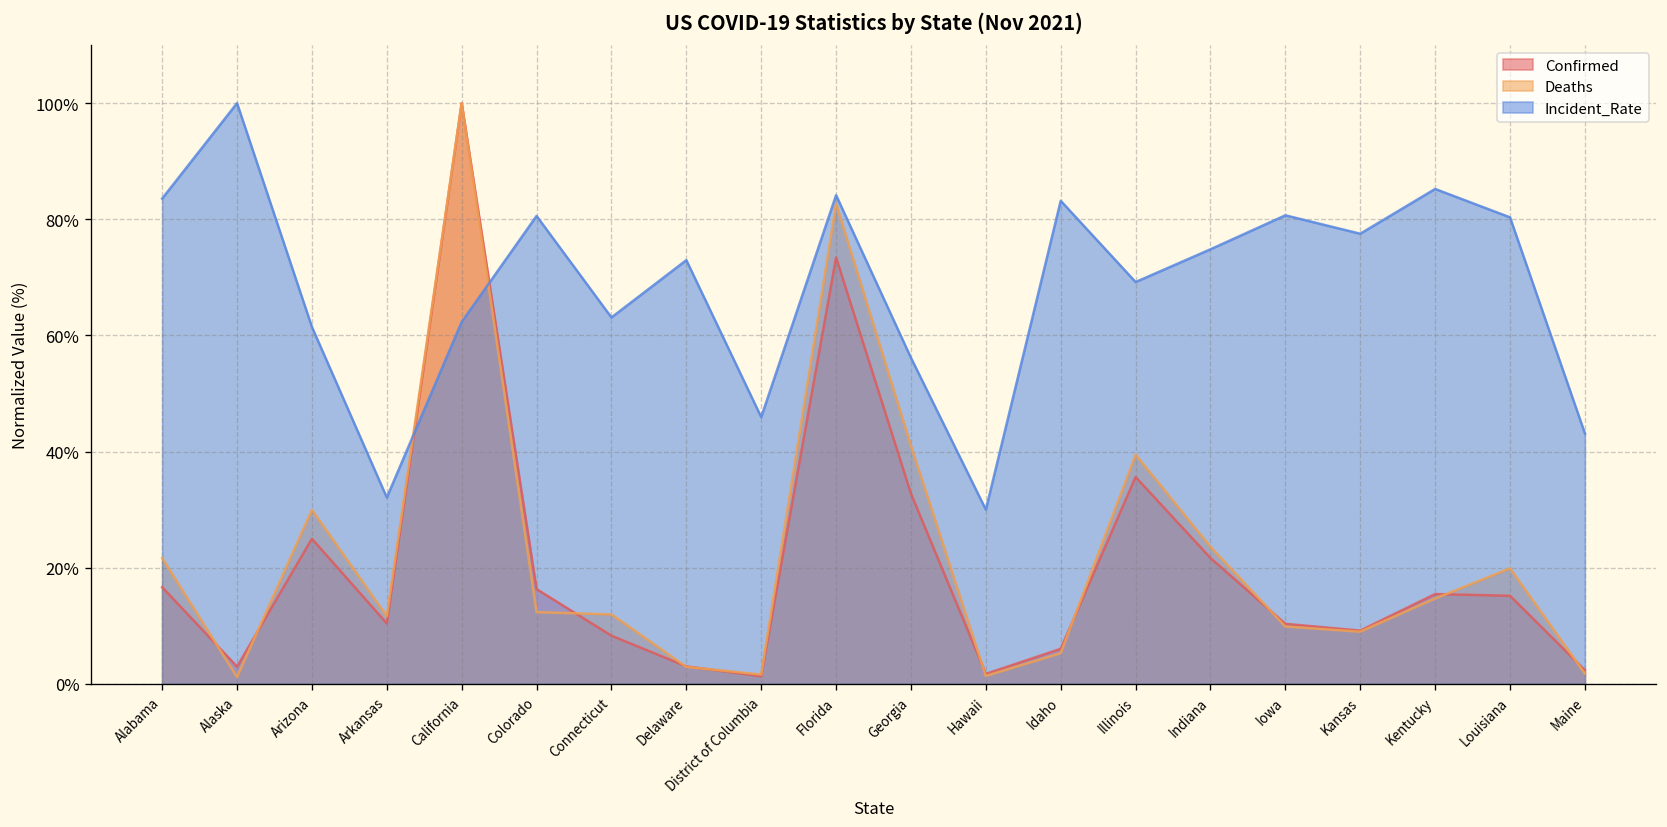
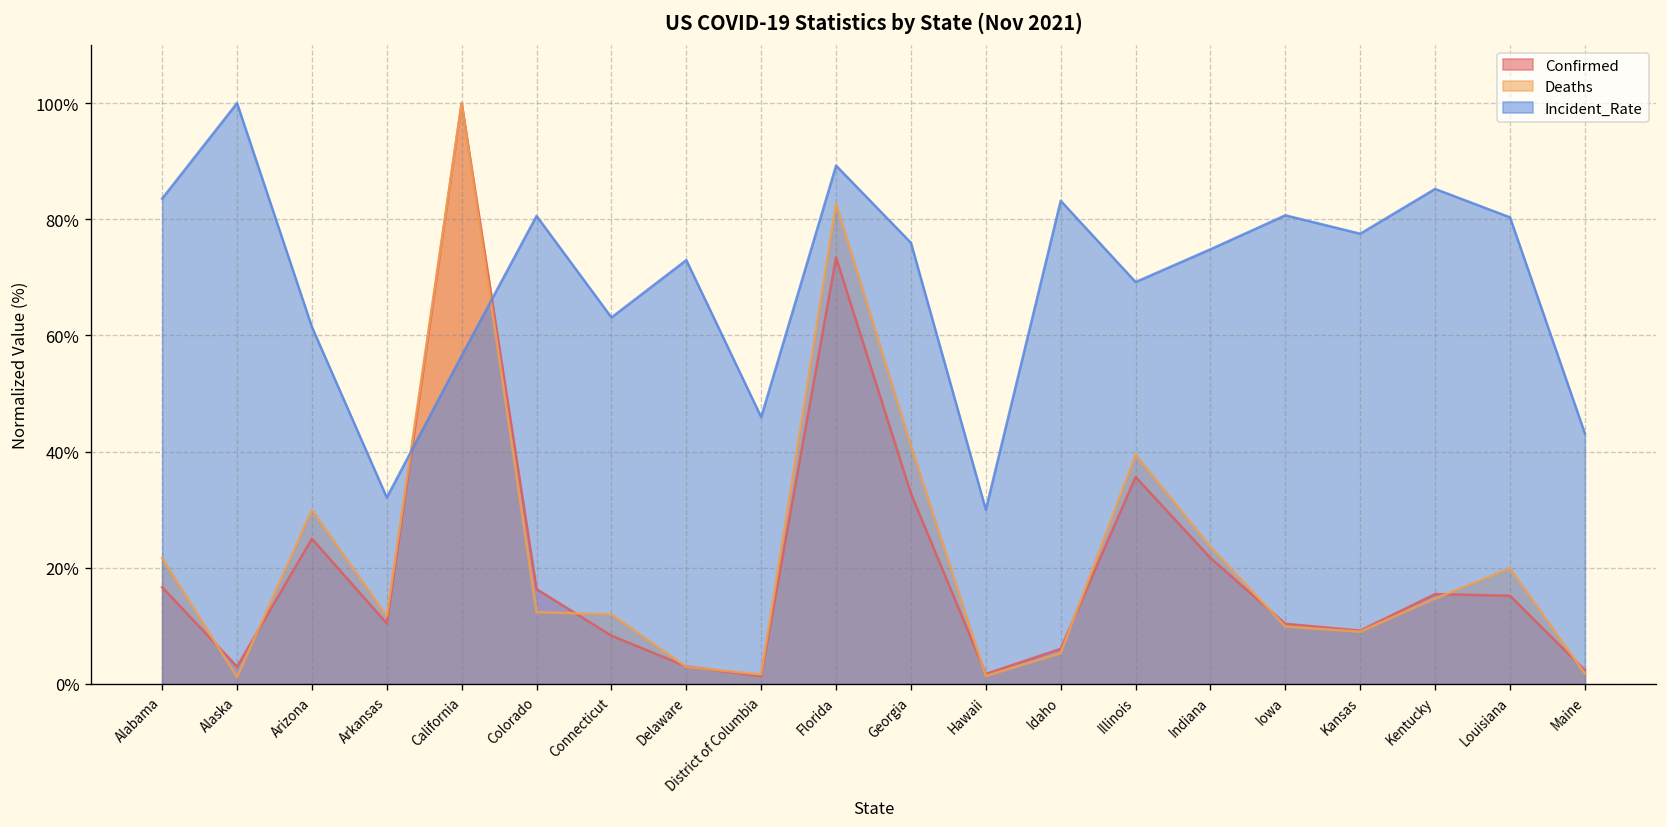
Incident_Rate, California: 62% -> 57%
Incident_Rate, Florida: 84% -> 89%
Incident_Rate, Georgia: 56% -> 76%
